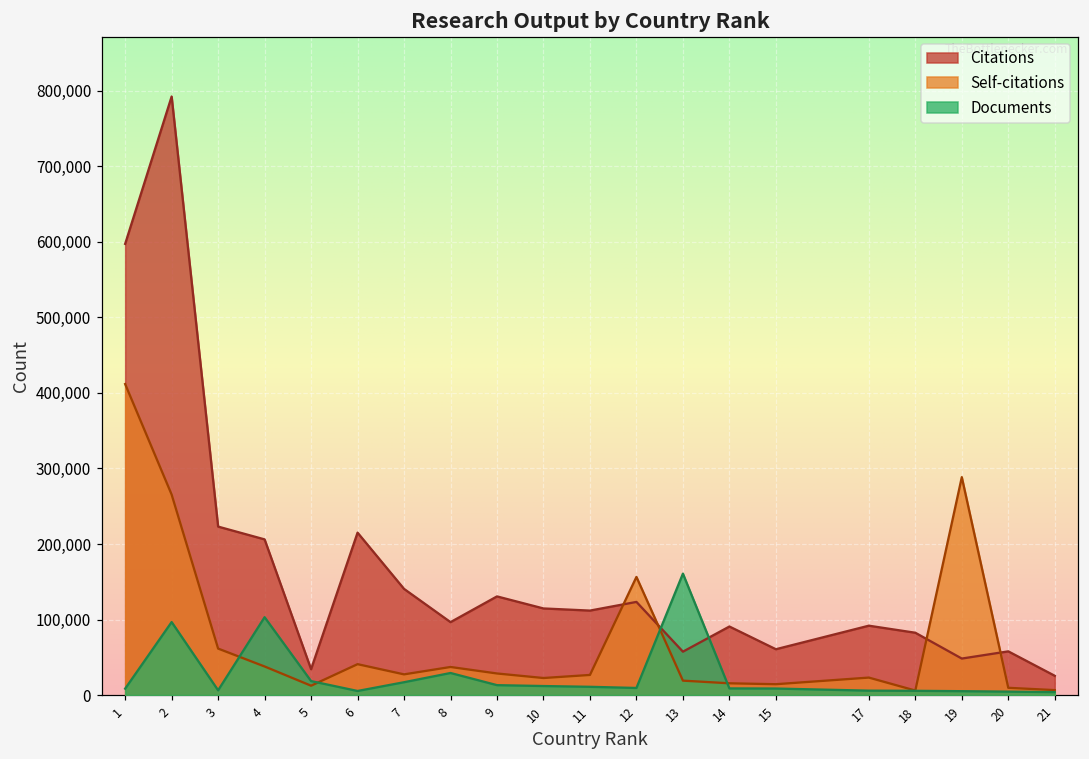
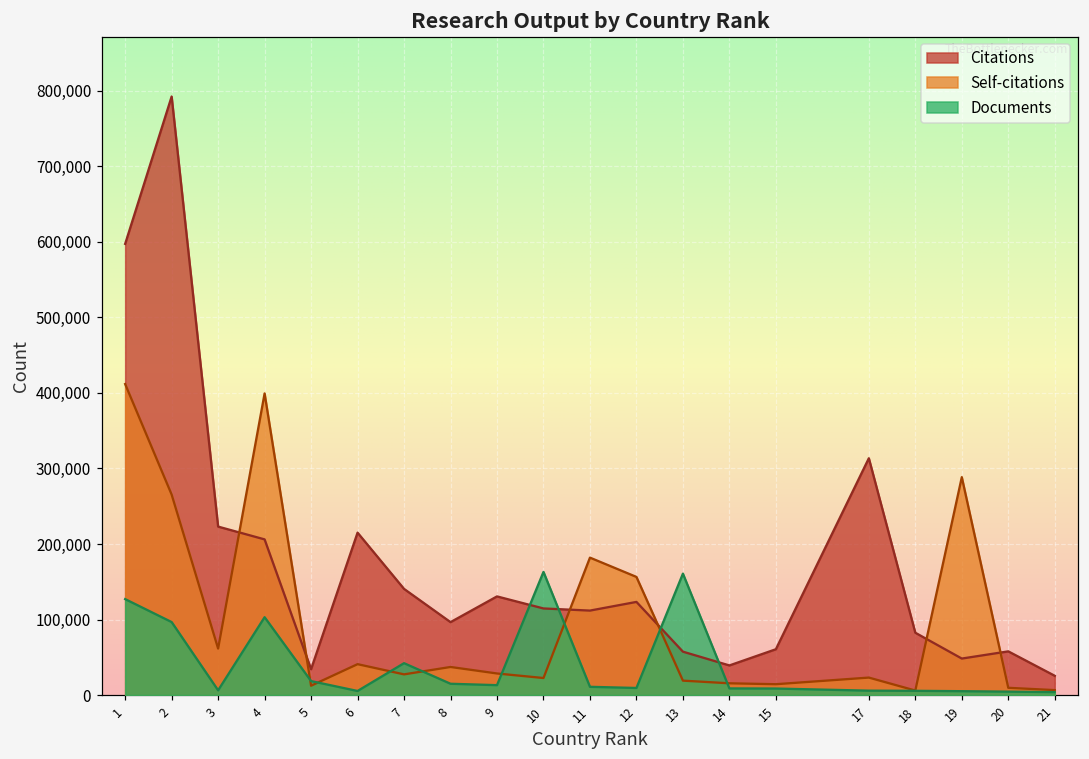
Documents, 1: 10,000 -> 130,000
Self-citations, 4: 40,000 -> 400,000
Documents, 7: 20,000 -> 40,000
Documents, 8: 30,000 -> 20,000
Documents, 10: 10,000 -> 160,000
Self-citations, 11: 30,000 -> 180,000
Citations, 14: 90,000 -> 40,000
Citations, 17: 90,000 -> 310,000
